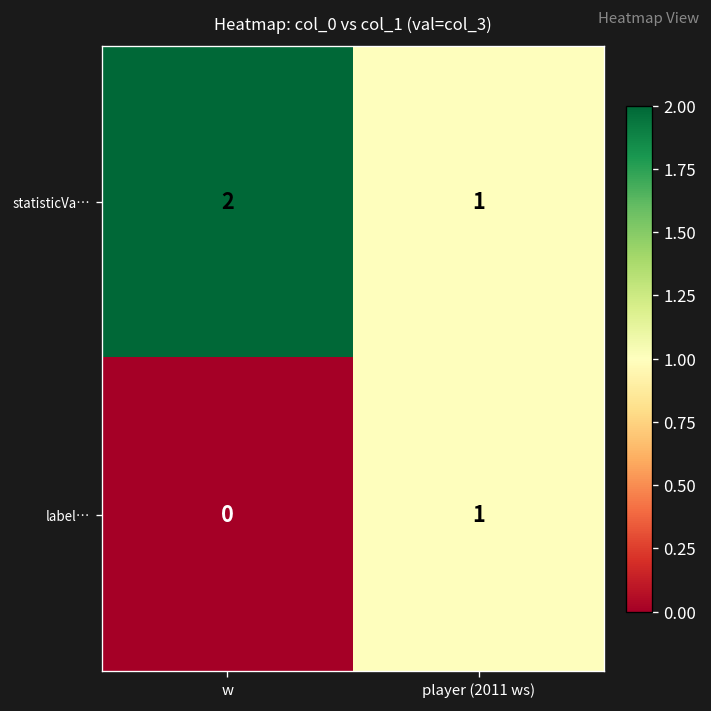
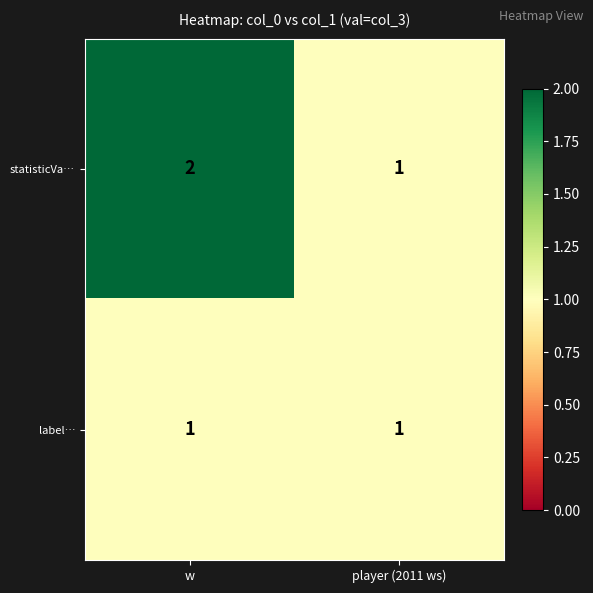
label…, w: 0 -> 1
